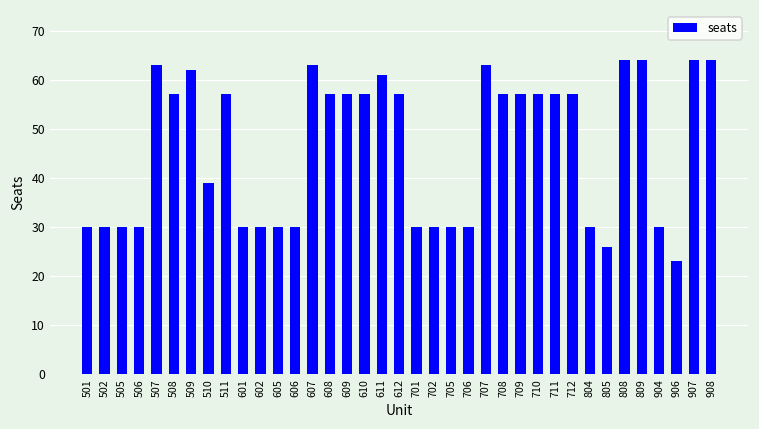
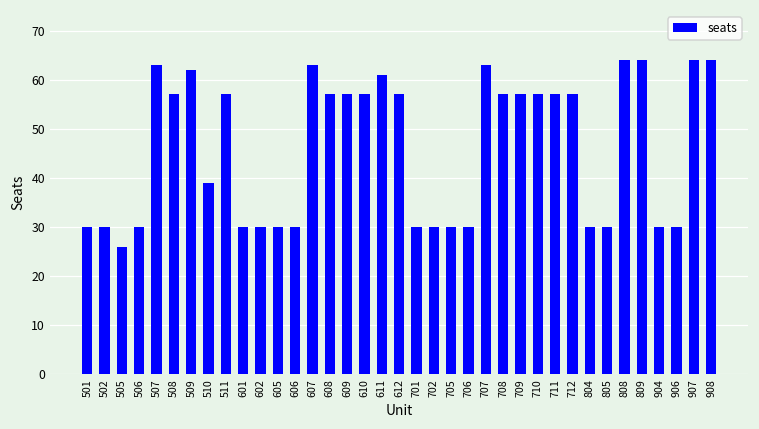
505: 30 -> 26
805: 26 -> 30
906: 23 -> 30
